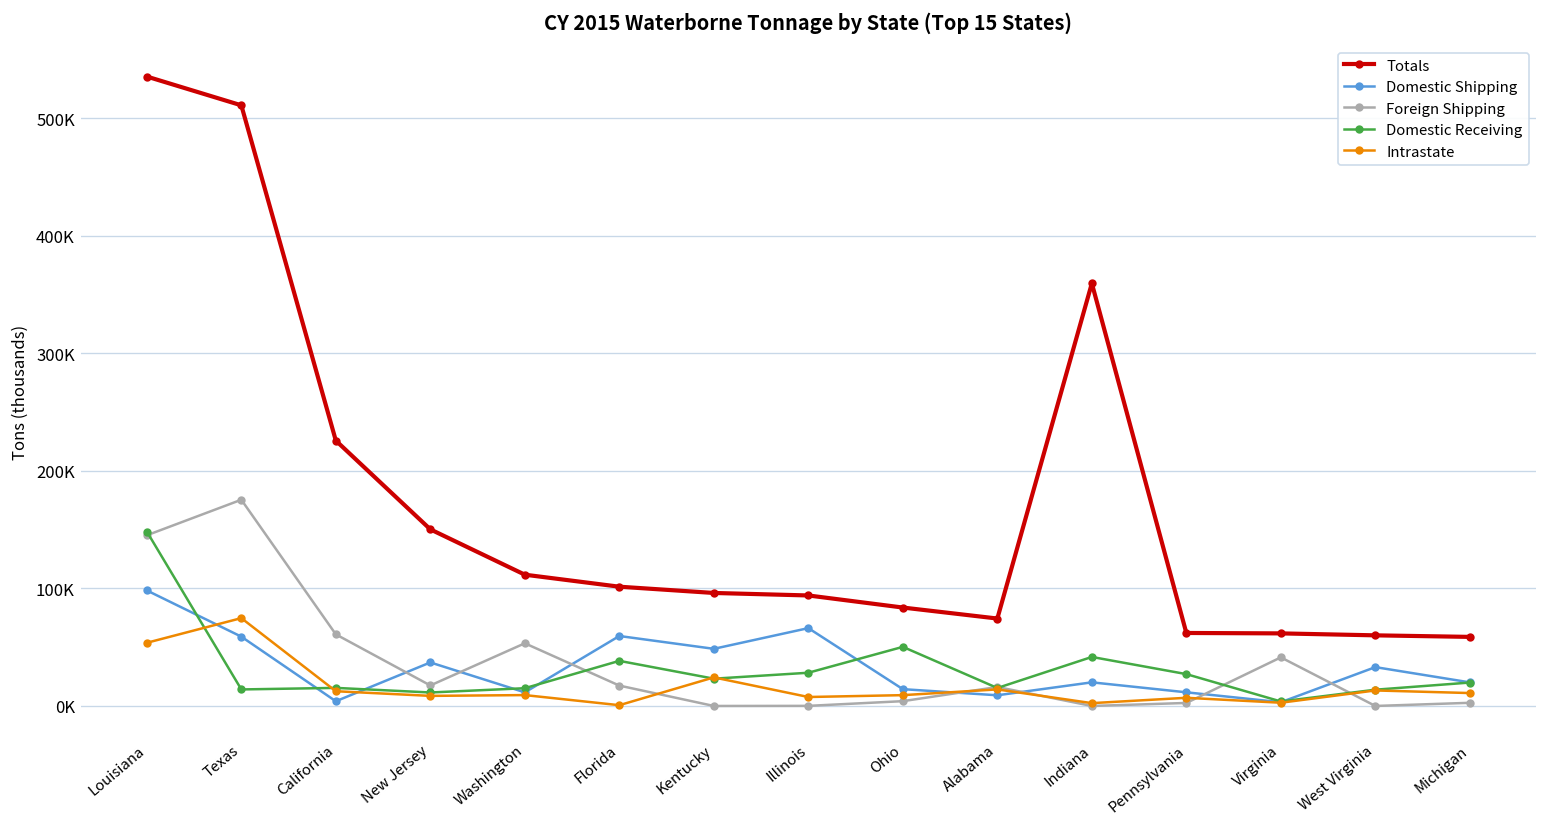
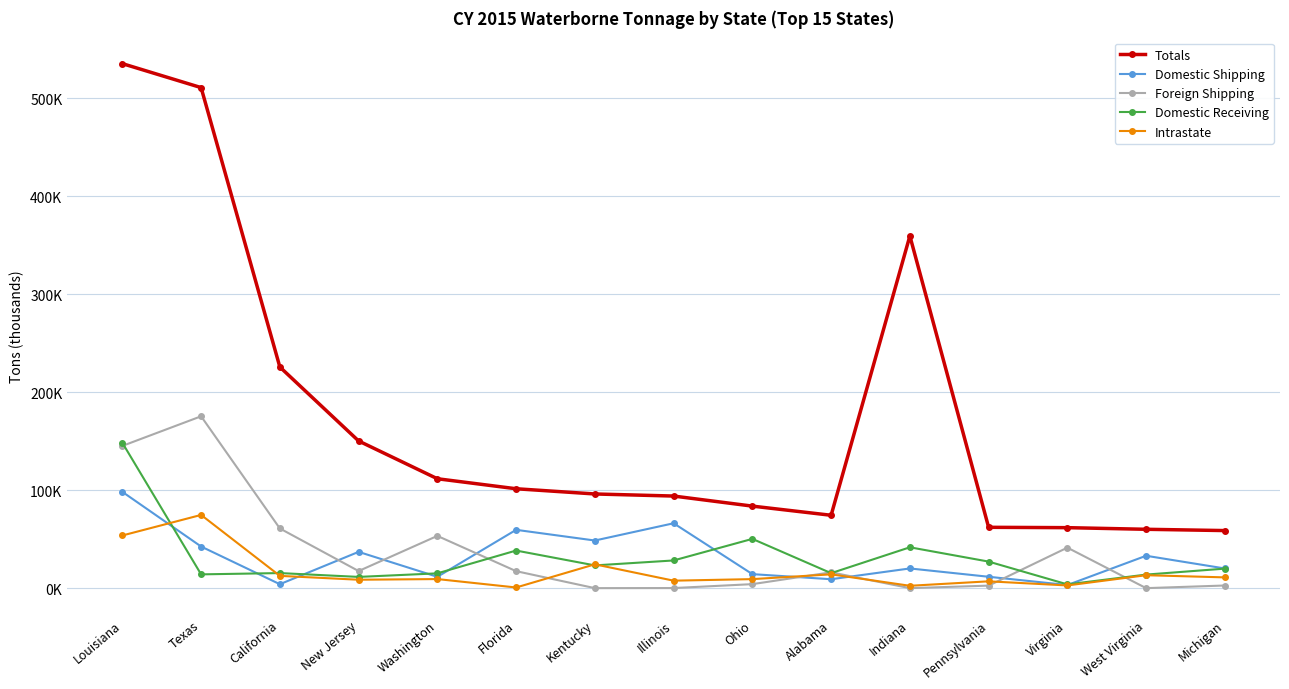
Domestic Shipping, Texas: 60000 -> 40000
